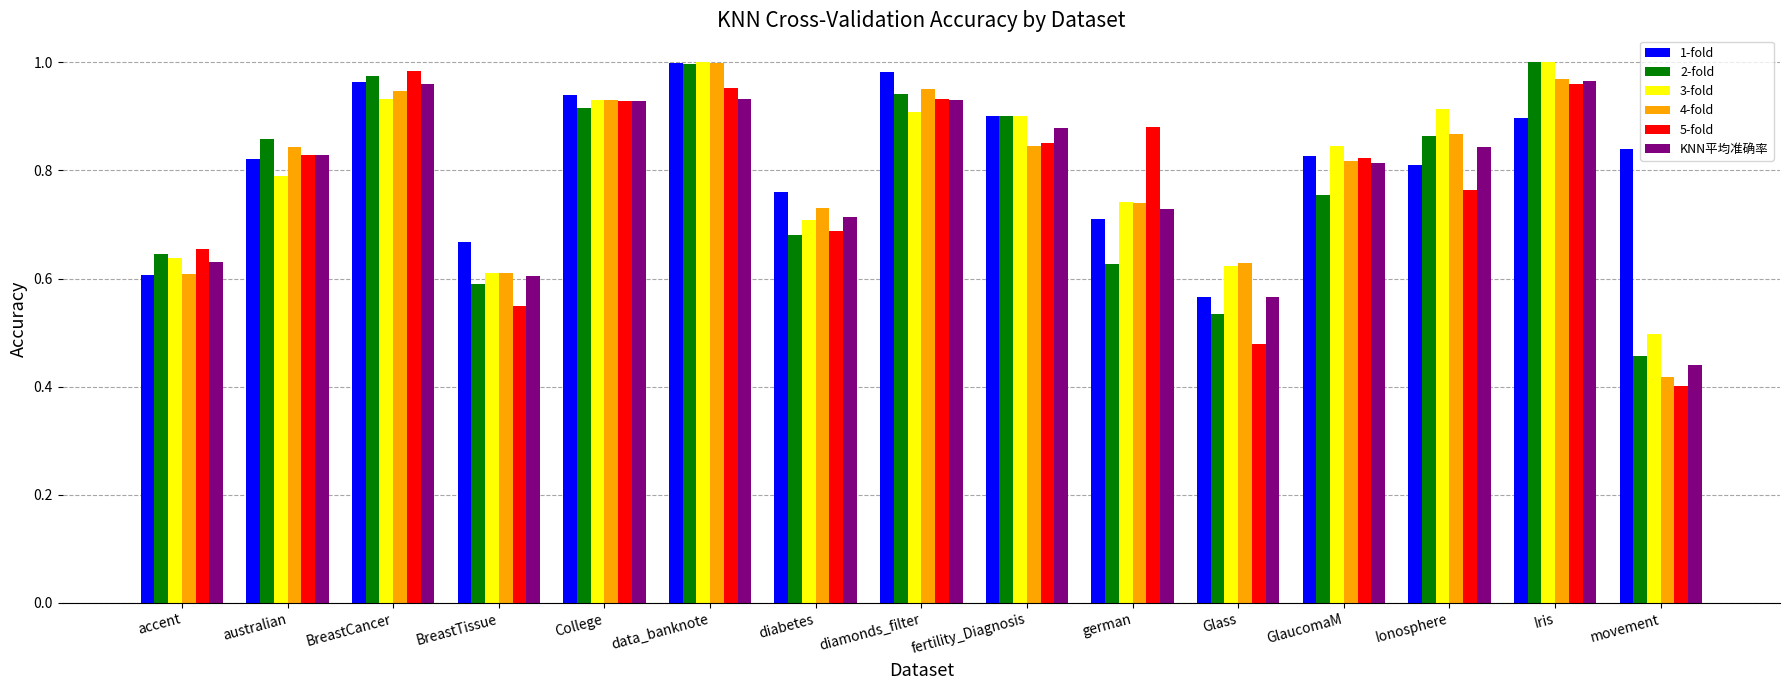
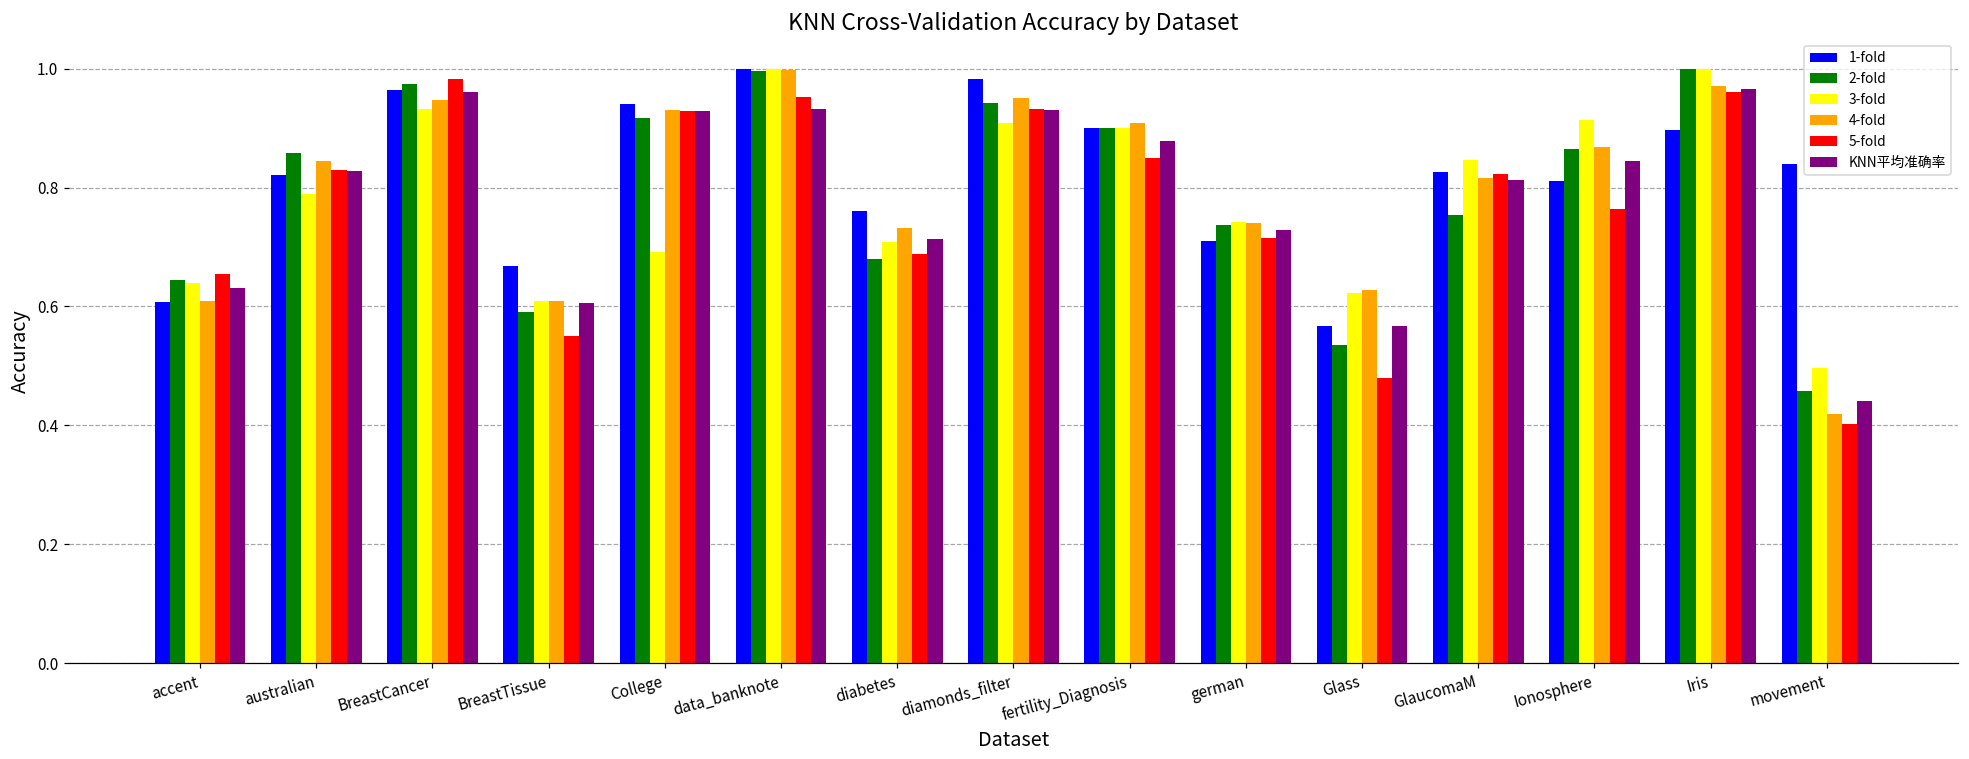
3-fold, College: 0.93 -> 0.69
4-fold, fertility_Diagnosis: 0.84 -> 0.91
2-fold, german: 0.63 -> 0.74
5-fold, german: 0.88 -> 0.71
